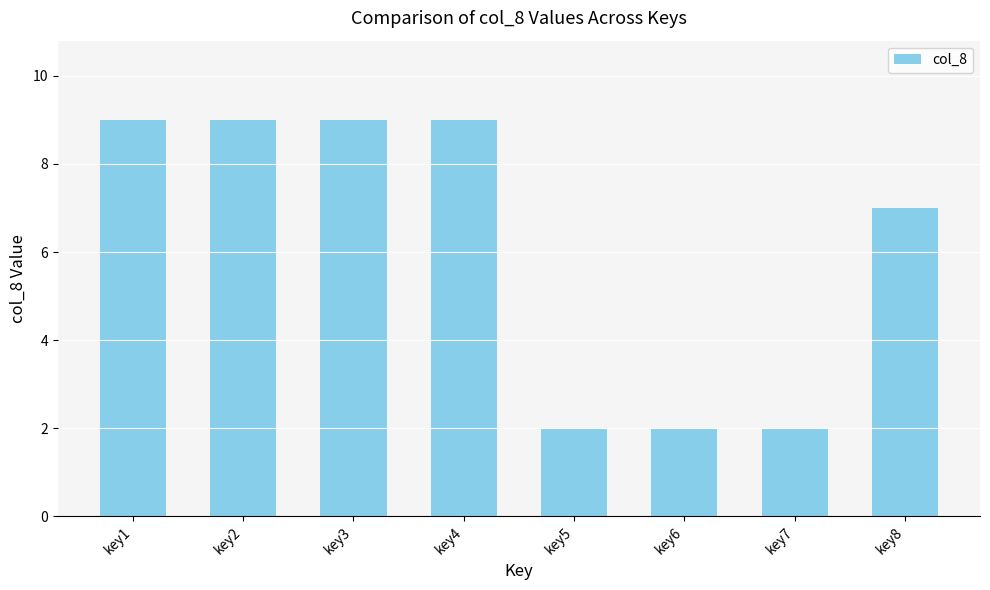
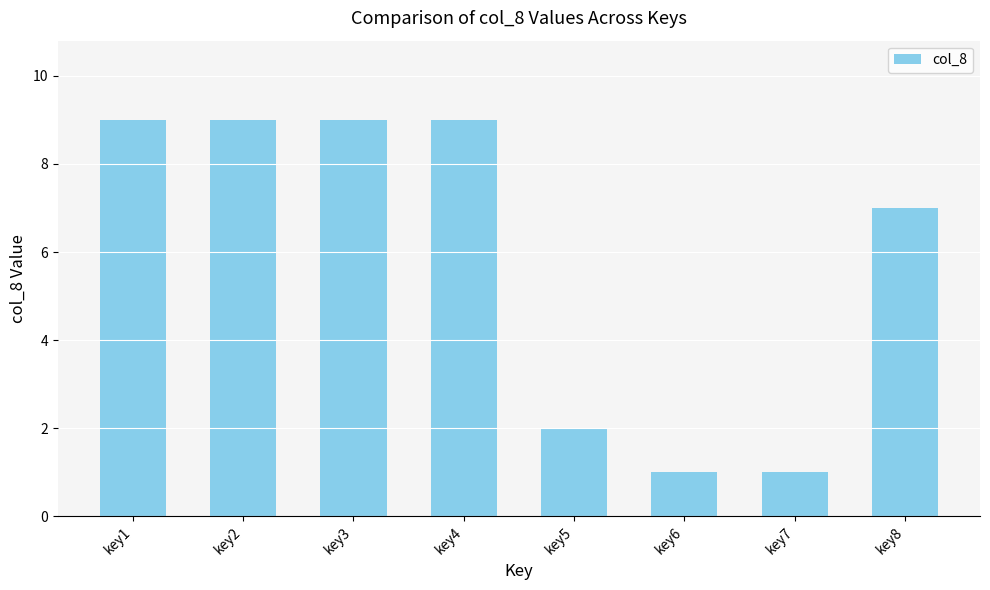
key6: 2 -> 1
key7: 2 -> 1
